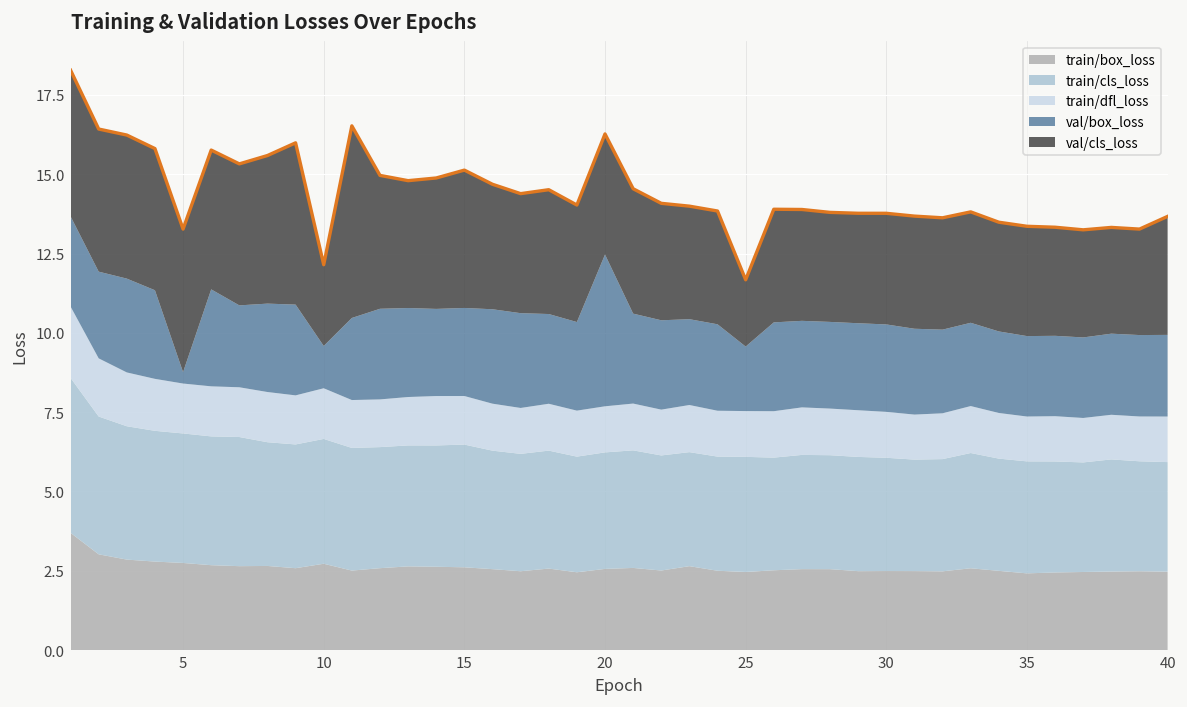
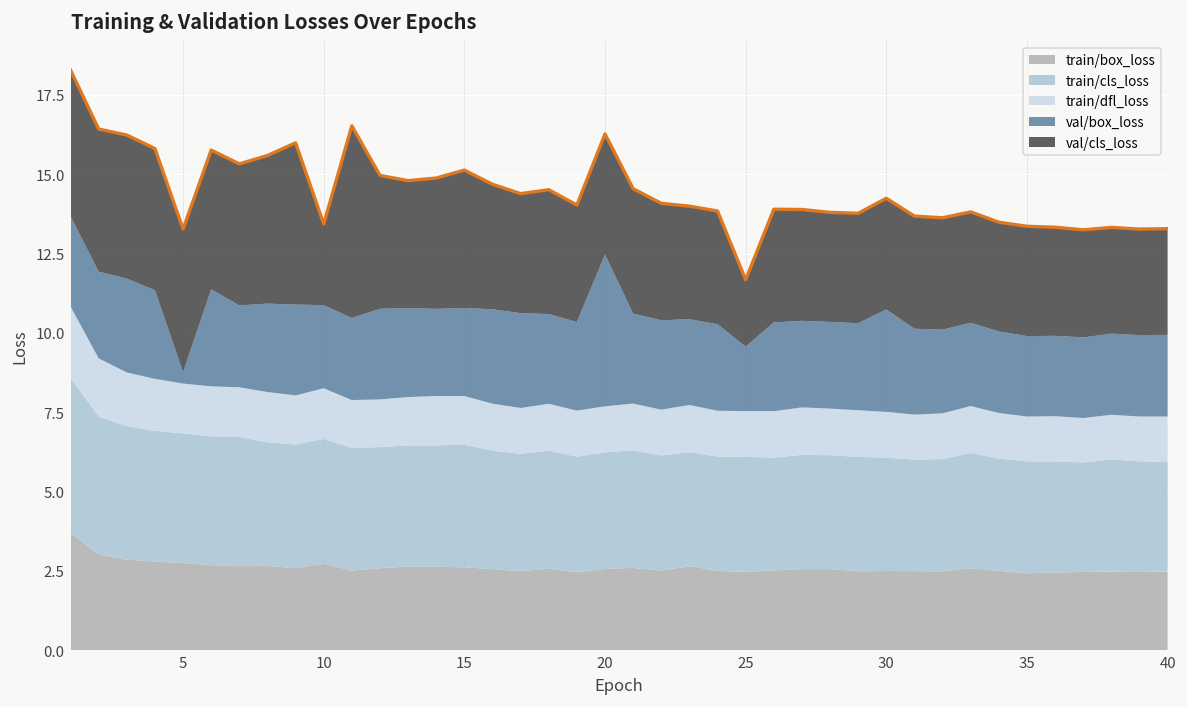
val/box_loss, 10: 1.3 -> 2.6
val/box_loss, 30: 2.8 -> 3.2
val/cls_loss, 40: 3.7 -> 3.3
